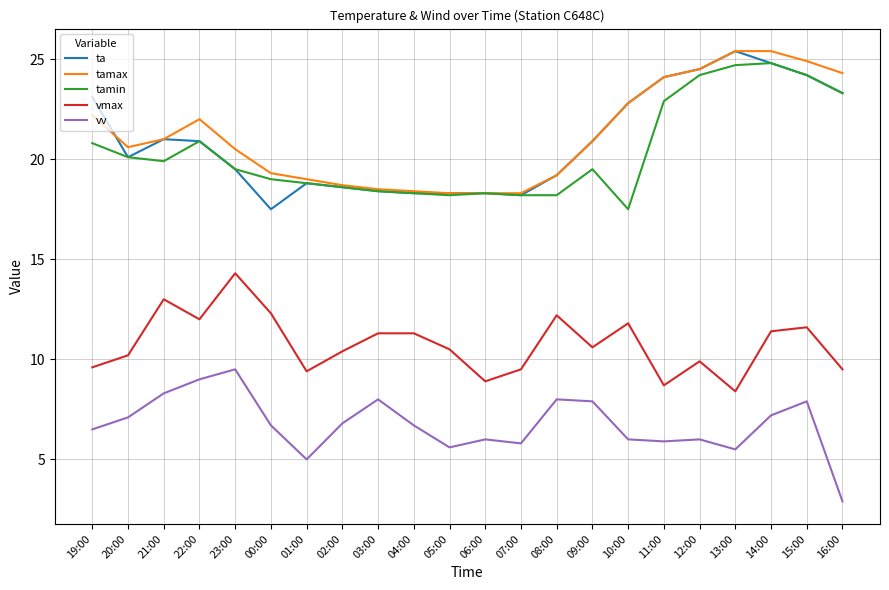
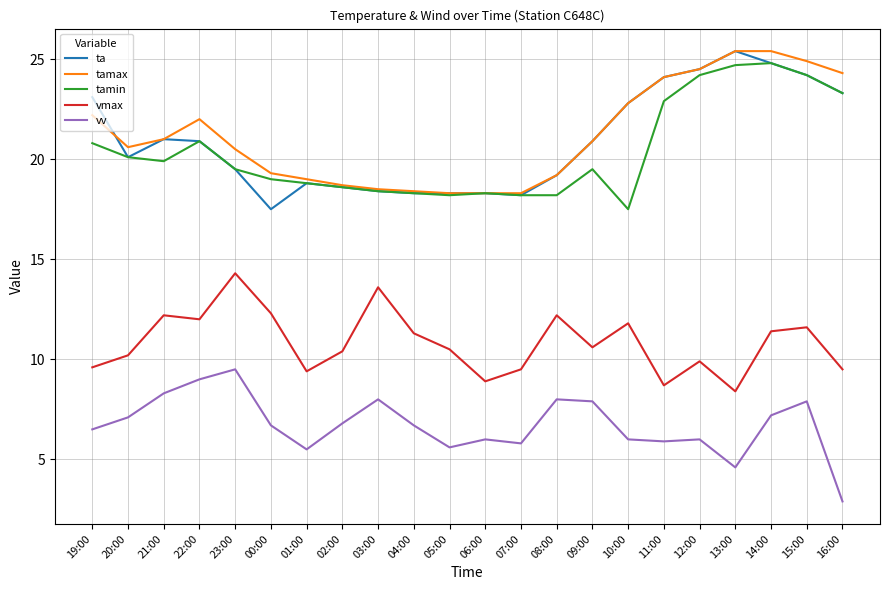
vmax, 21:00: 13.0 -> 12.2
vv, 01:00: 5.0 -> 5.5
vmax, 03:00: 11.3 -> 13.6
vv, 13:00: 5.5 -> 4.6
